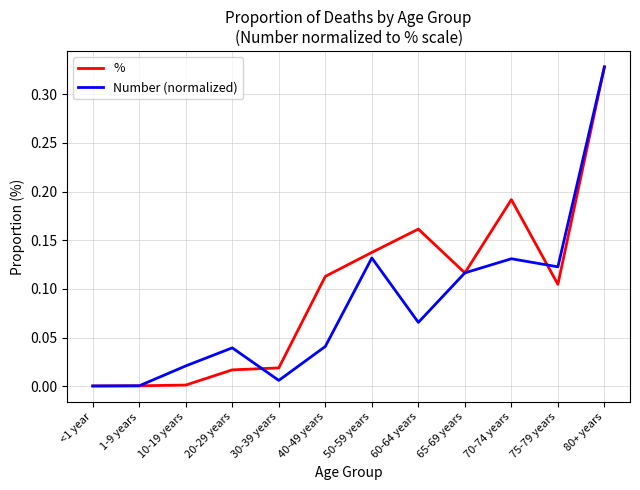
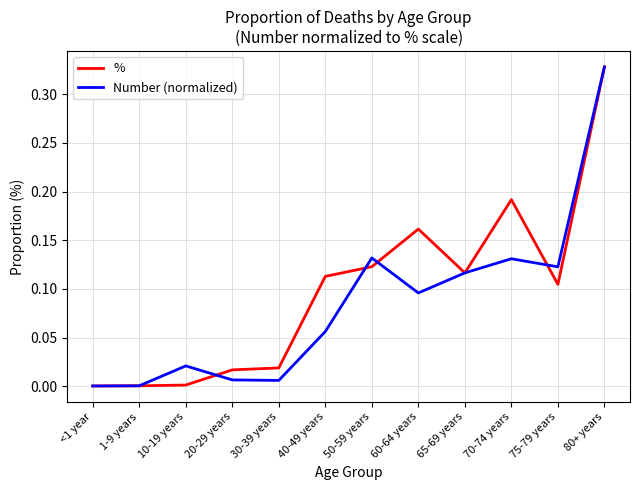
Number (normalized), 20-29 years: 0.04 -> 0.01
Number (normalized), 40-49 years: 0.04 -> 0.06
%, 50-59 years: 0.14 -> 0.12
Number (normalized), 60-64 years: 0.07 -> 0.10
